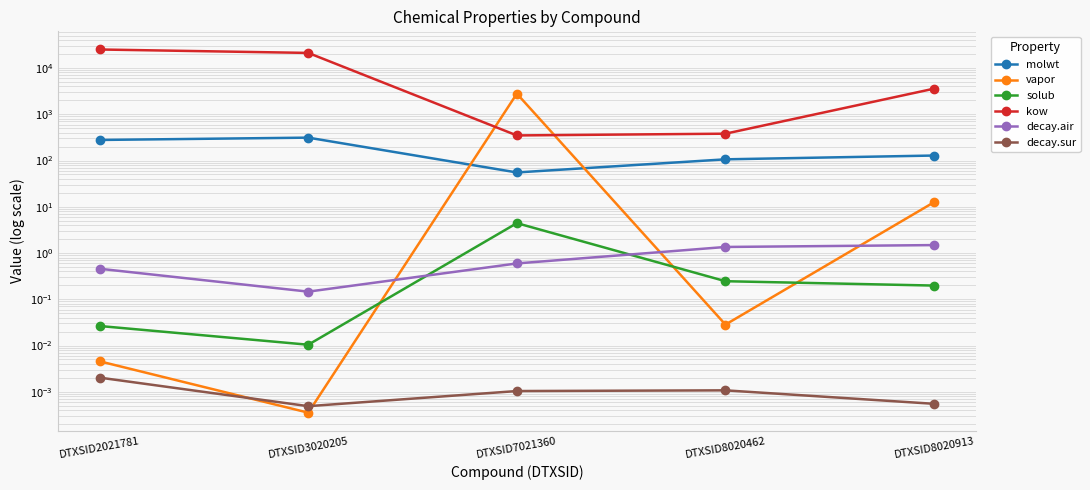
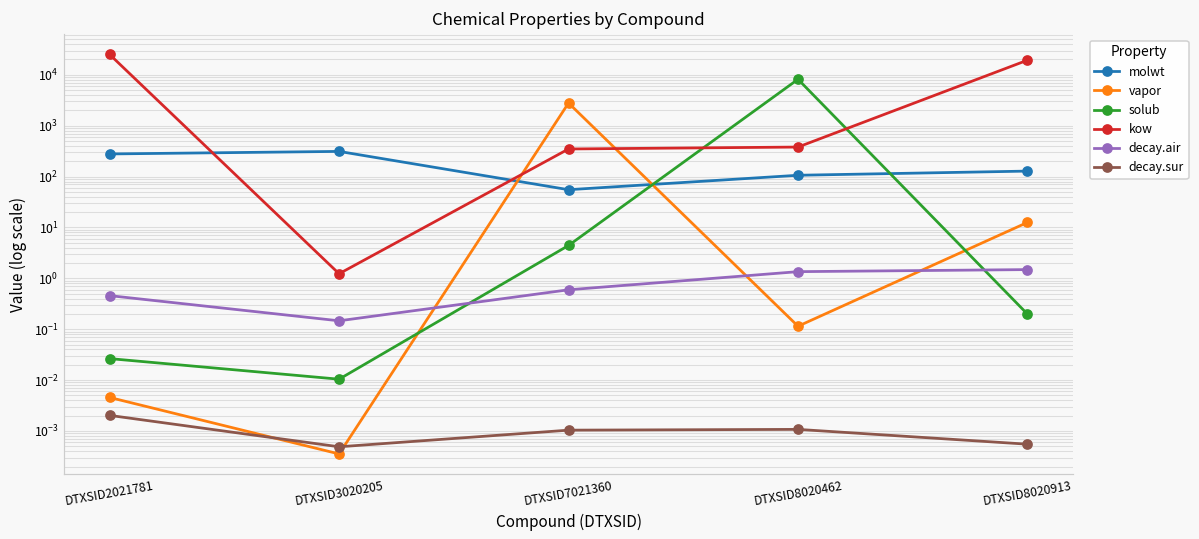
kow, DTXSID3020205: 20000 -> 1.2
vapor, DTXSID8020462: 0.03 -> 0.11
solub, DTXSID8020462: 0.2 -> 8000
kow, DTXSID8020913: 4000 -> 19000
